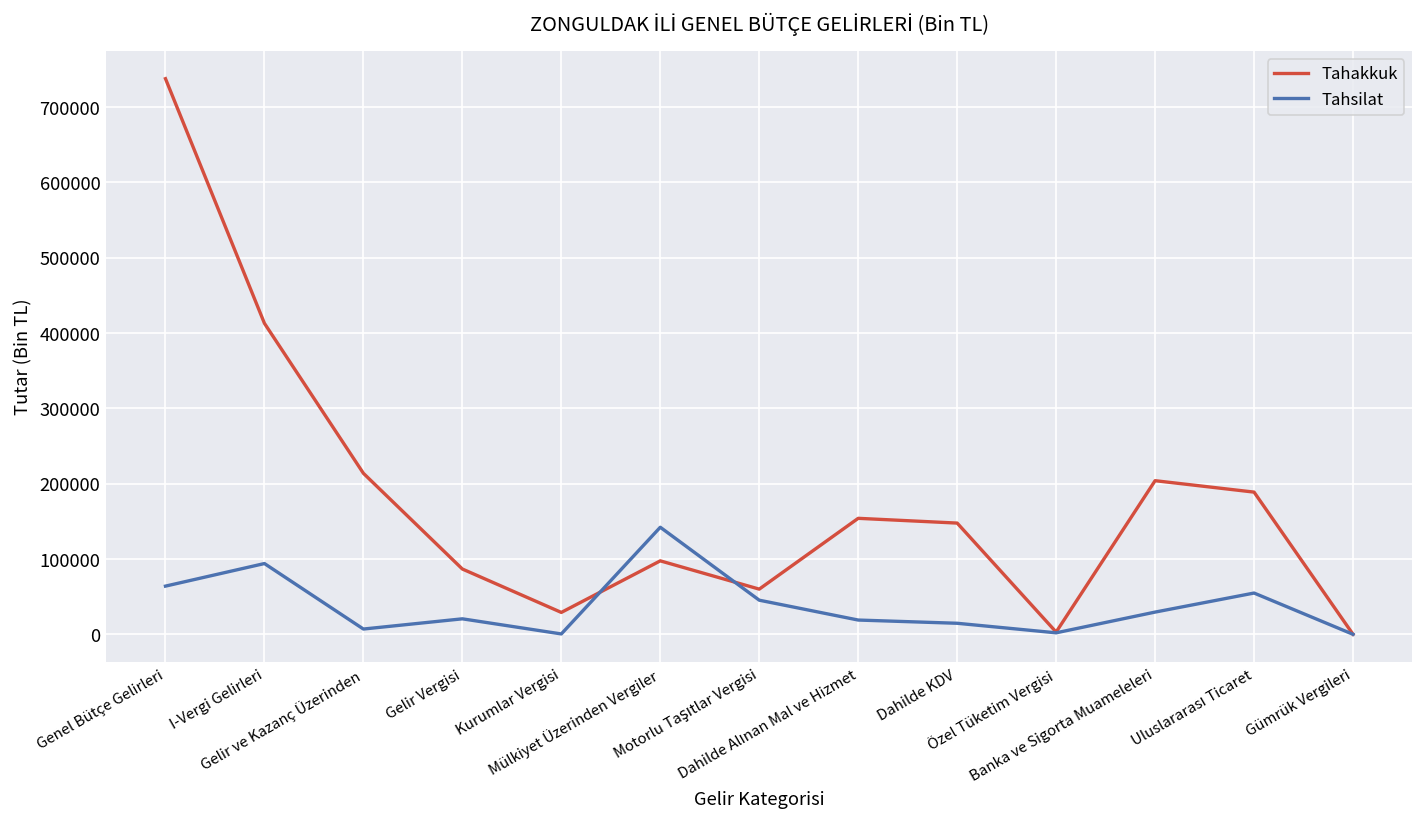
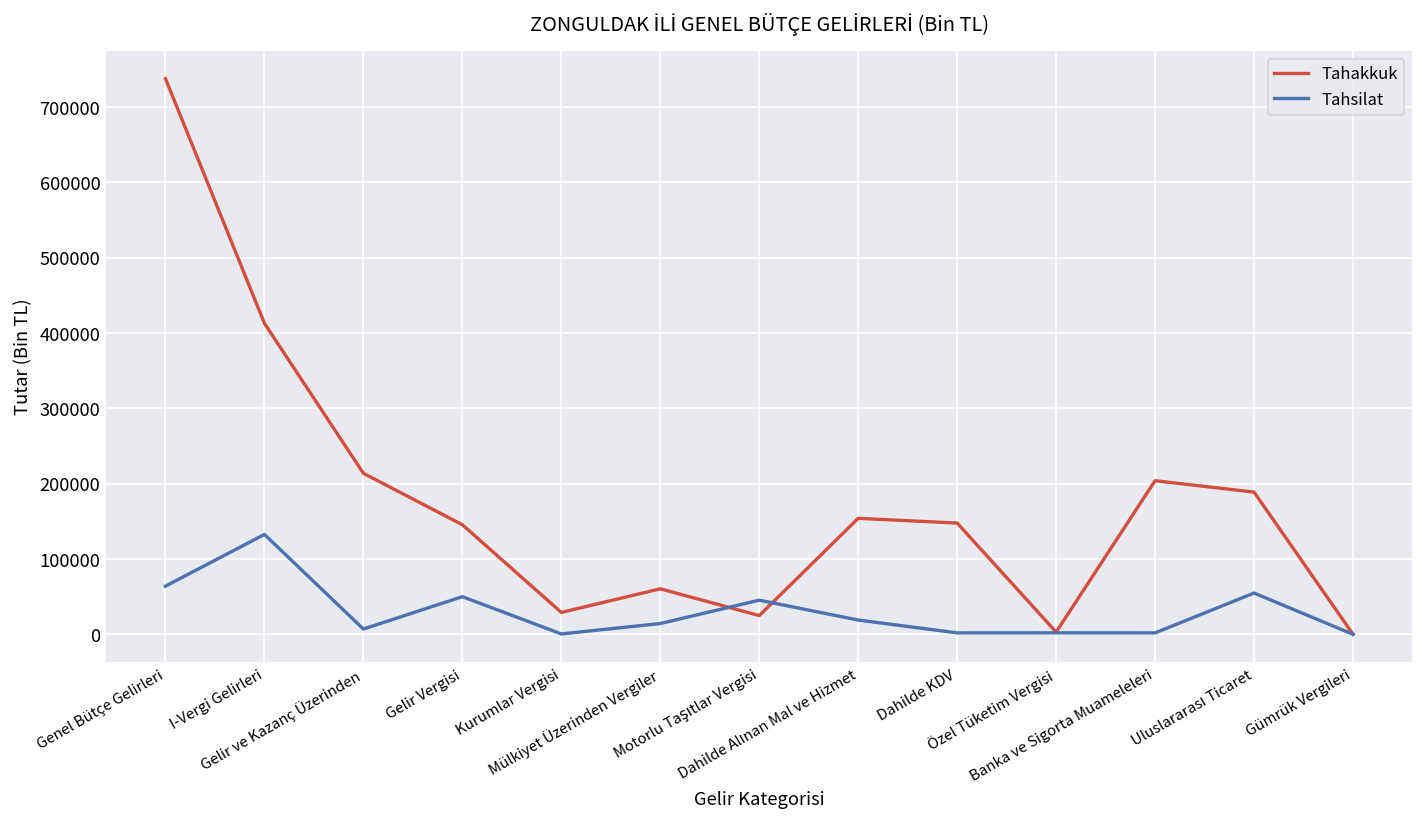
Tahsilat, I-Vergi Gelirleri: 90000 -> 130000
Tahakkuk, Gelir Vergisi: 90000 -> 150000
Tahsilat, Gelir Vergisi: 20000 -> 50000
Tahakkuk, Mülkiyet Üzerinden Vergiler: 100000 -> 60000
Tahsilat, Mülkiyet Üzerinden Vergiler: 140000 -> 10000
Tahakkuk, Motorlu Taşıtlar Vergisi: 60000 -> 30000
Tahsilat, Dahilde KDV: 10000 -> 0
Tahsilat, Banka ve Sigorta Muameleleri: 30000 -> 0
